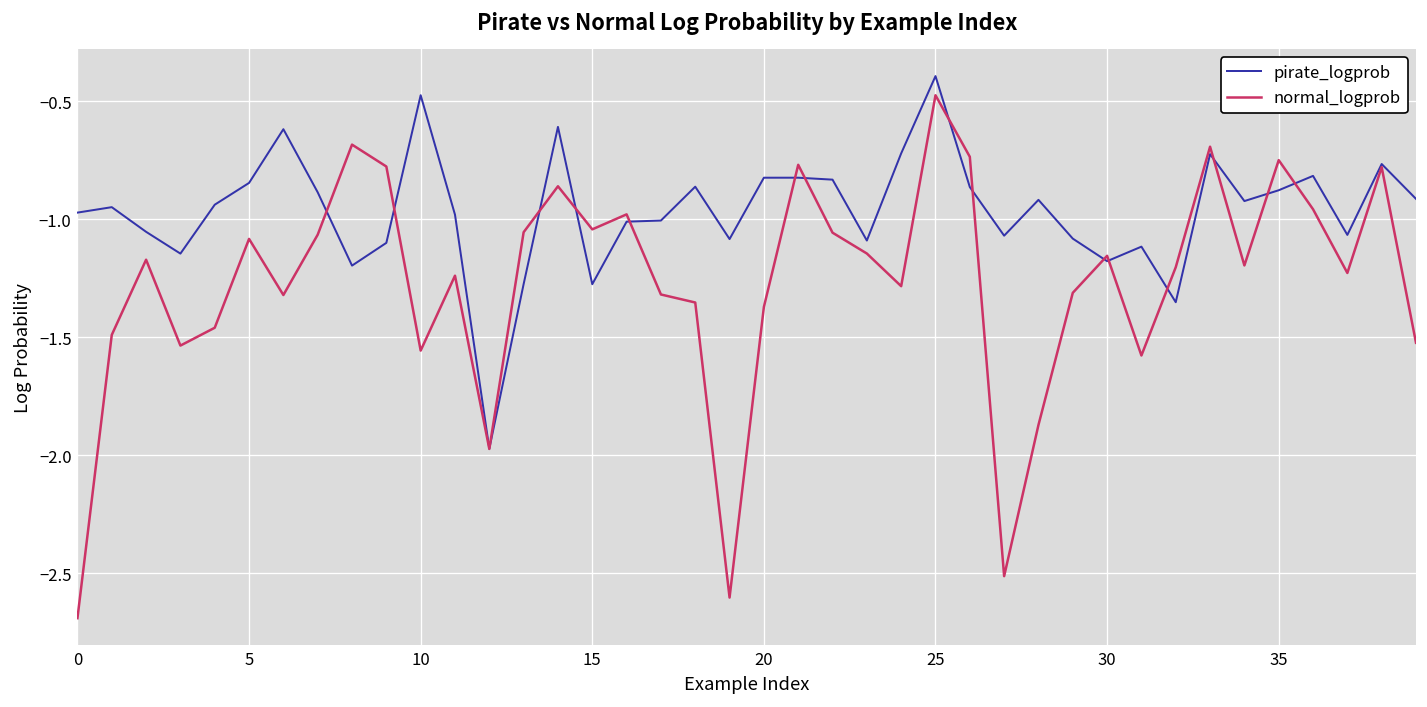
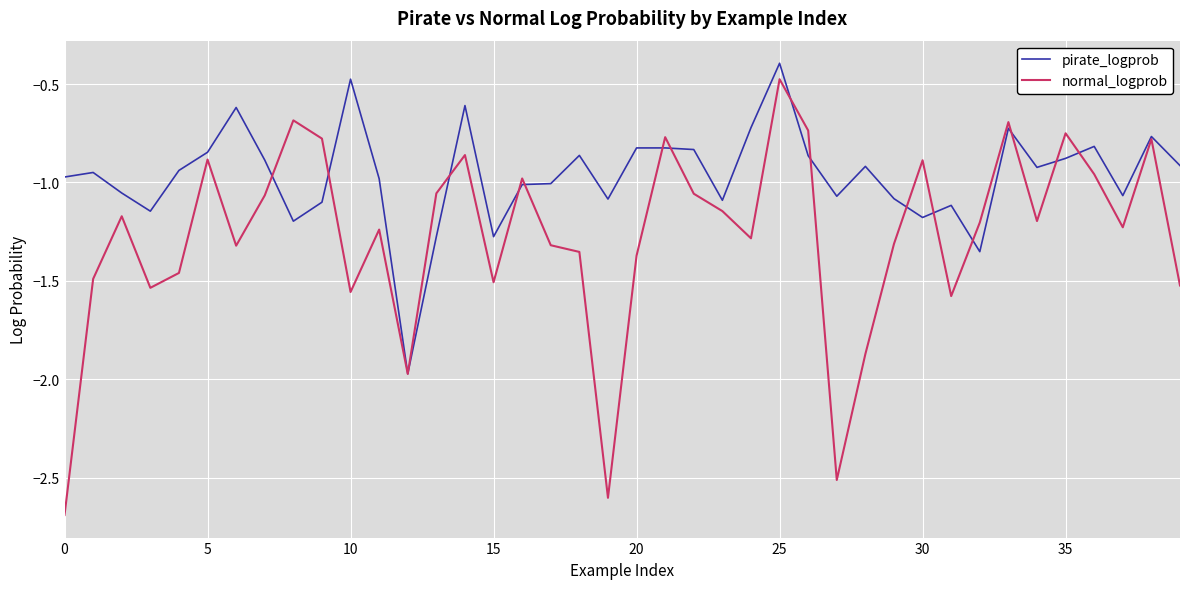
normal_logprob, 5: -1.08 -> -0.88
normal_logprob, 15: -1.04 -> -1.51
normal_logprob, 30: -1.16 -> -0.89
